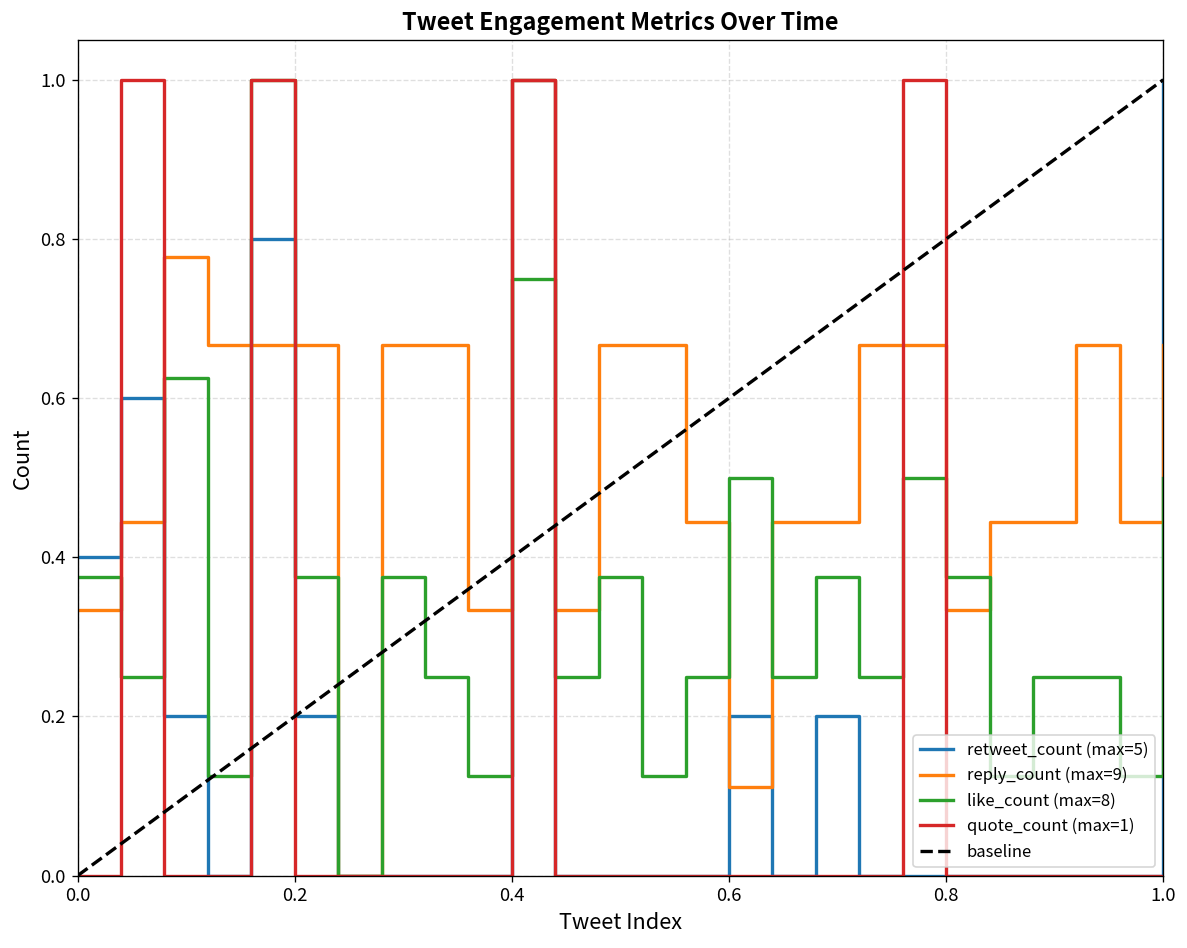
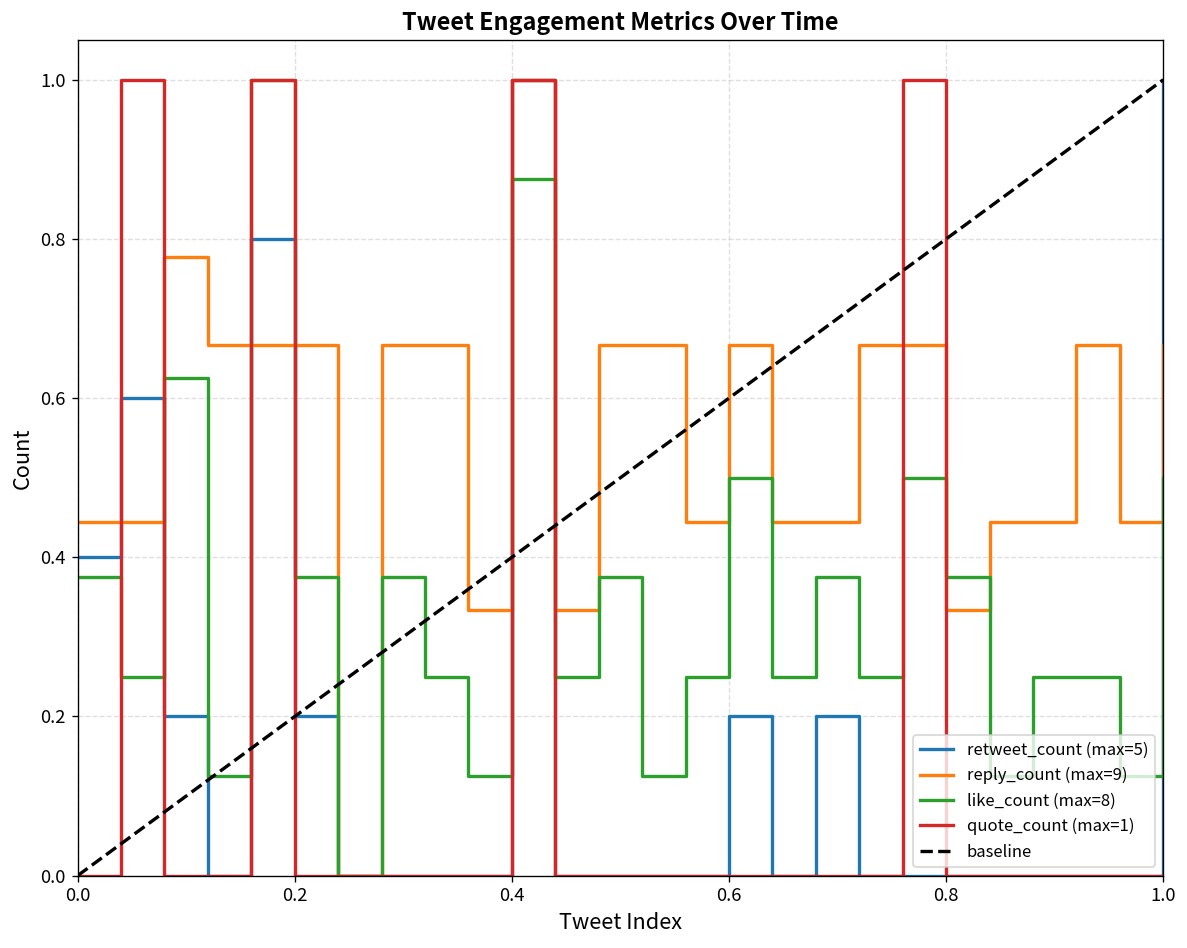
reply_count (max=9), 0.0: 0.33 -> 0.44
like_count (max=8), 0.4: 0.75 -> 0.88
reply_count (max=9), 0.6: 0.11 -> 0.67
